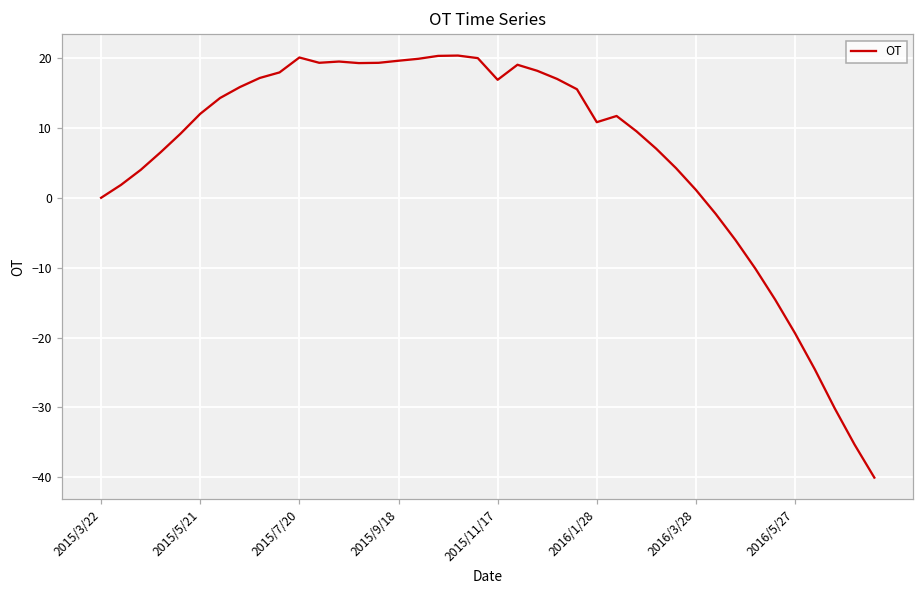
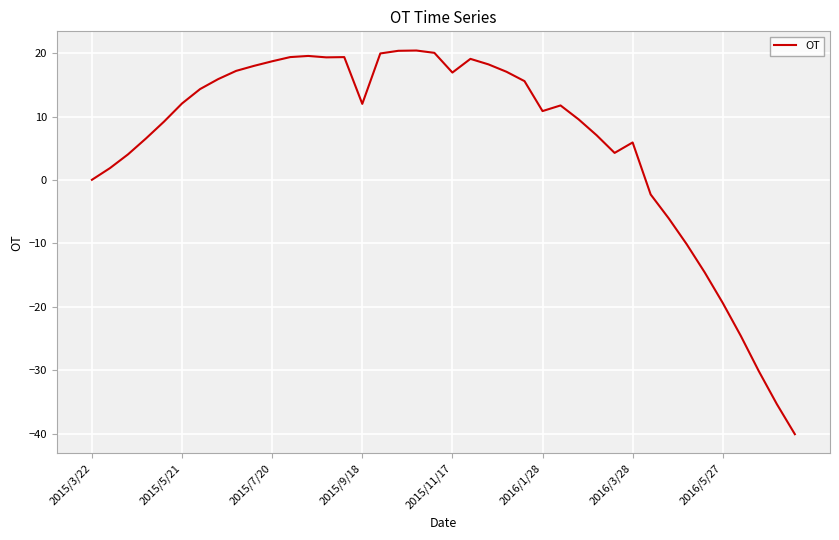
2015/7/20: 20 -> 19
2015/9/18: 20 -> 12
2016/3/28: 1 -> 6
